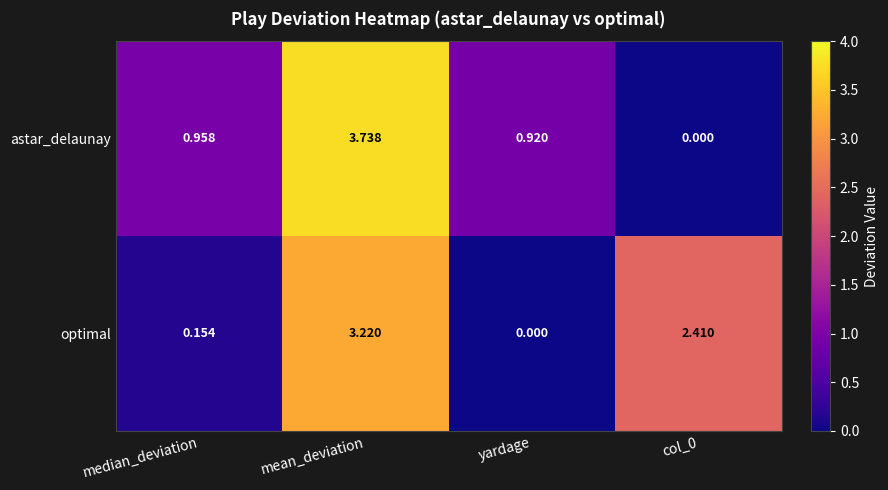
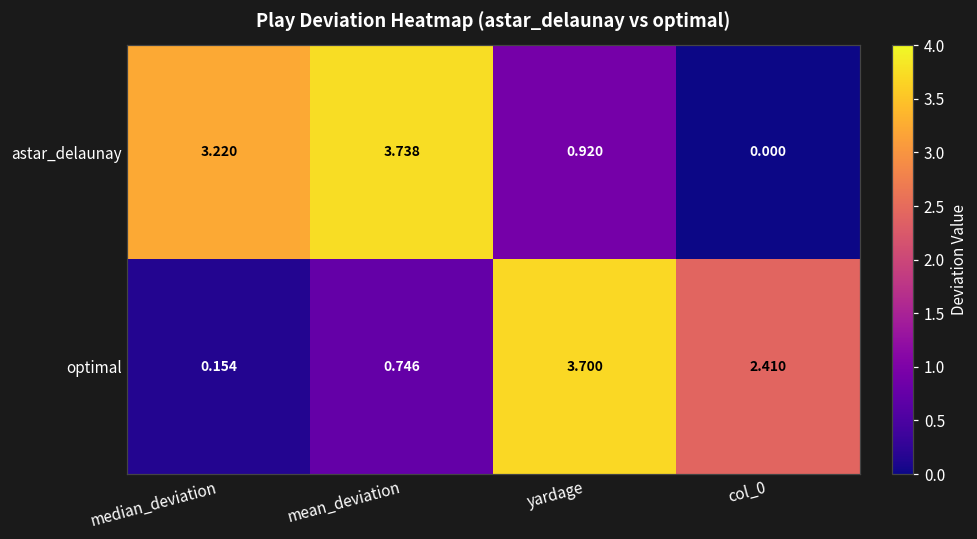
astar_delaunay, median_deviation: 0.958 -> 3.220
optimal, mean_deviation: 3.220 -> 0.746
optimal, yardage: 0.000 -> 3.700
